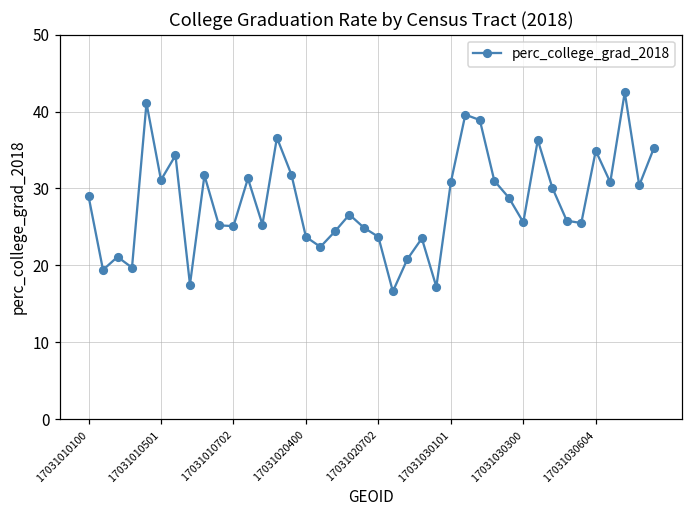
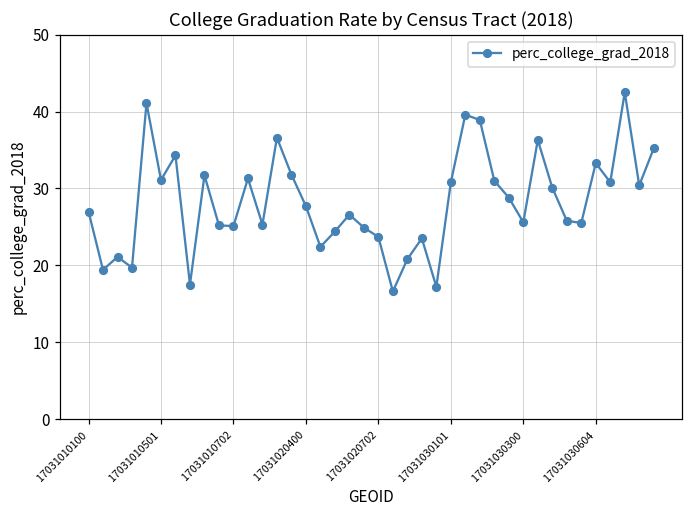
17031010100: 29 -> 27
17031020400: 24 -> 28
17031030604: 35 -> 33
